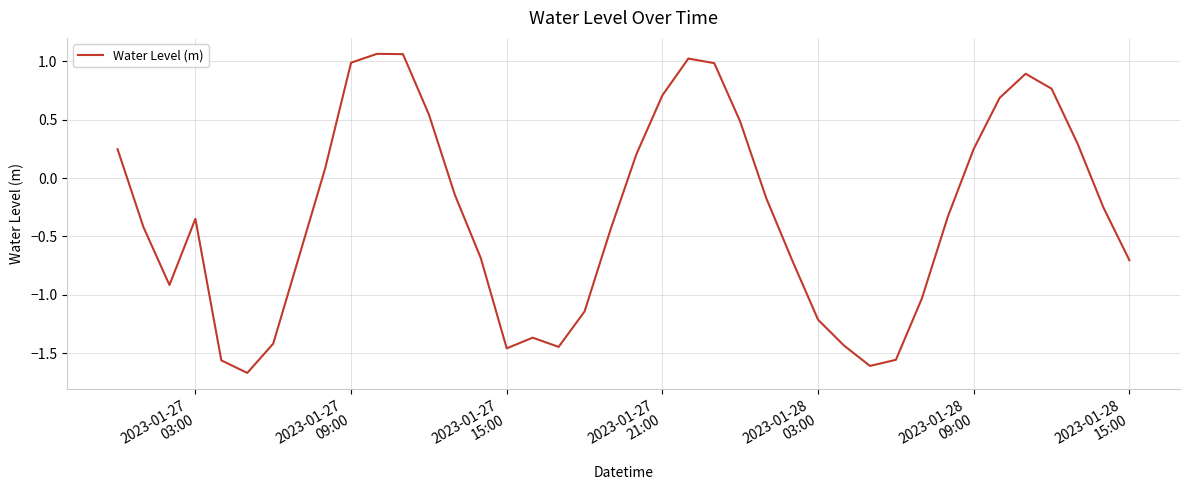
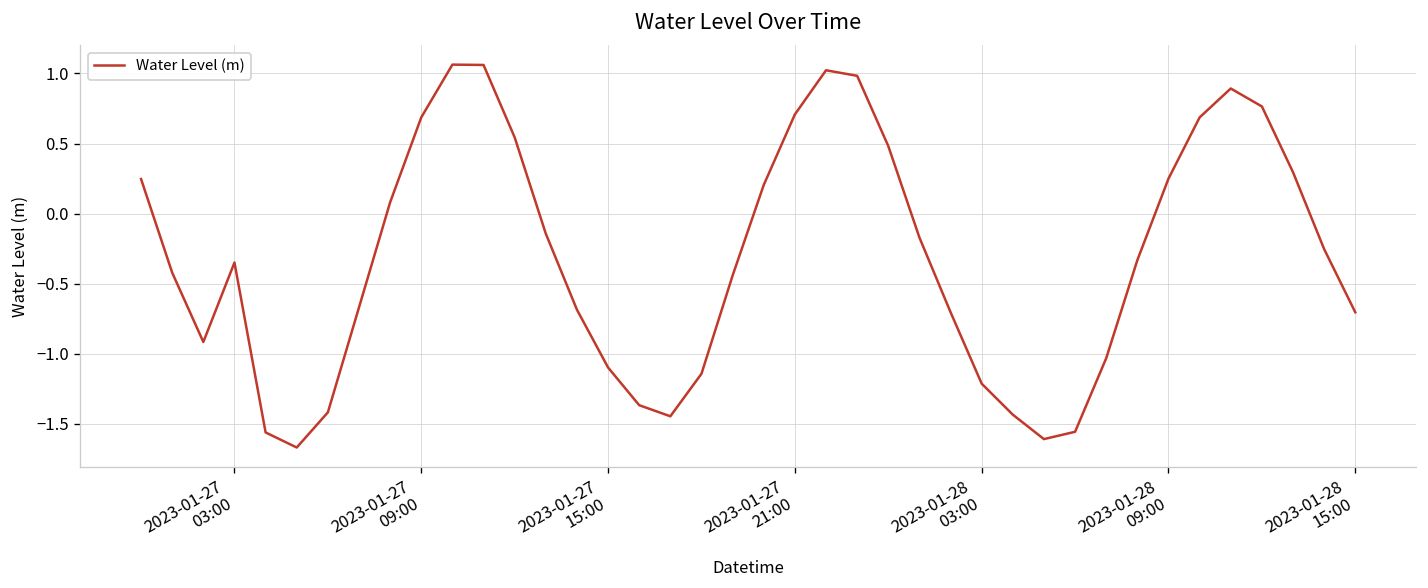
2023-01-27 09:00: 0.99 -> 0.69
2023-01-27 15:00: -1.46 -> -1.10
